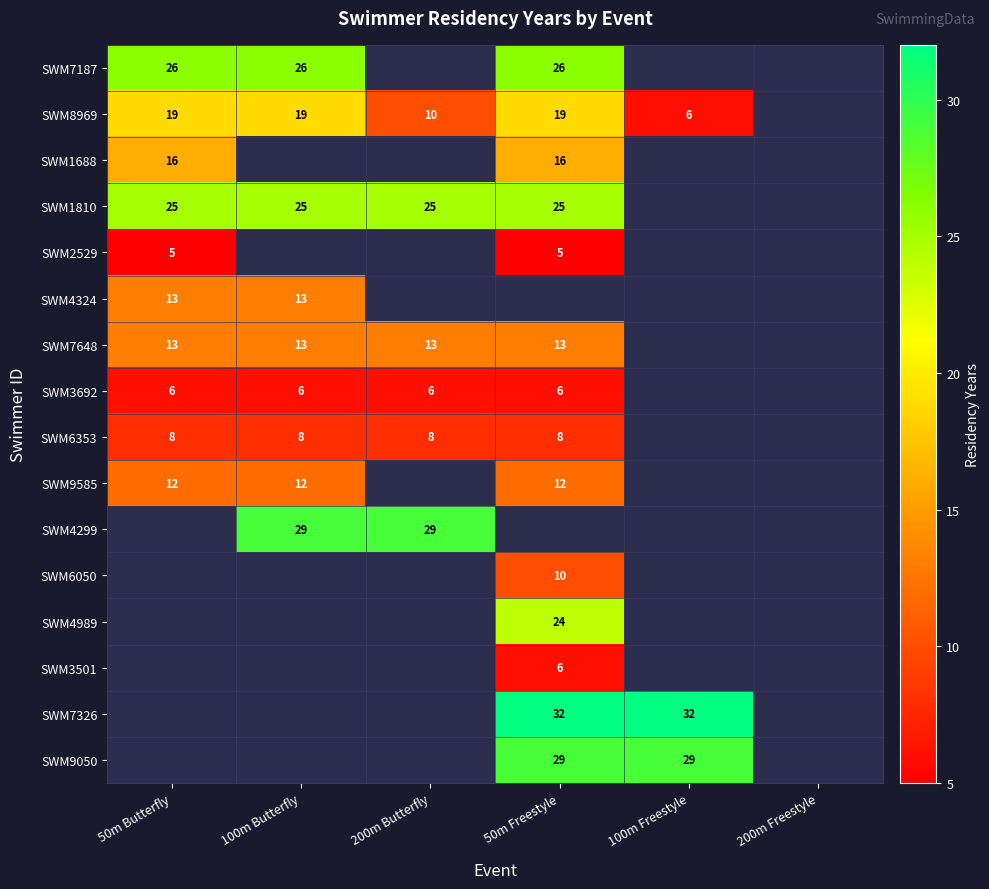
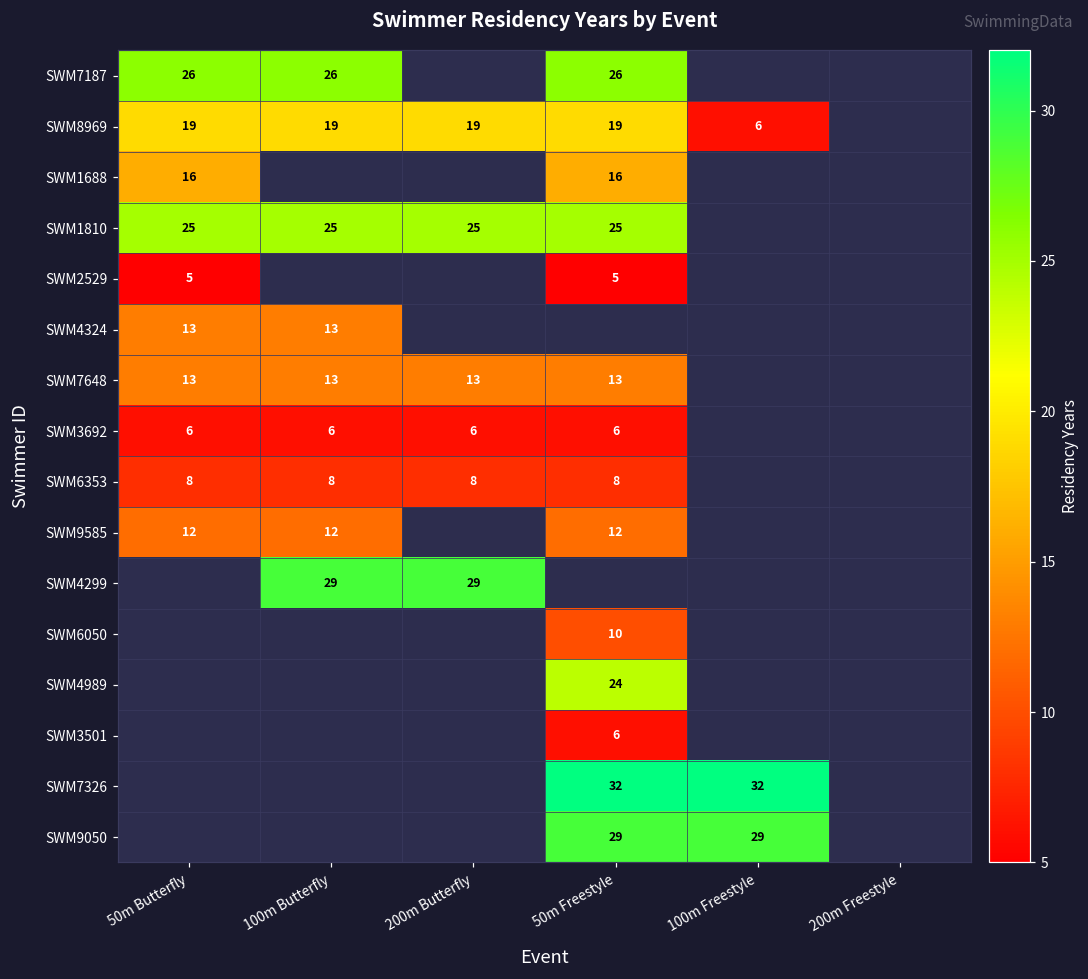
SWM8969, 200m Butterfly: 10 -> 19
